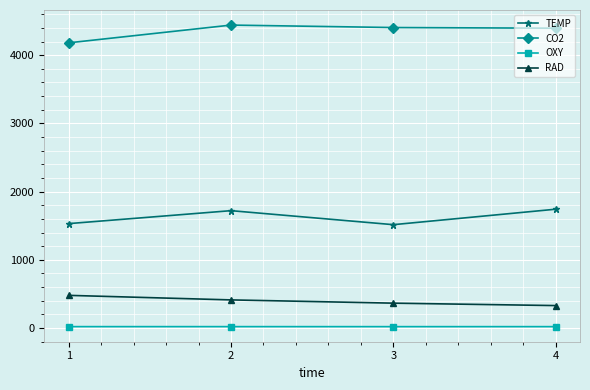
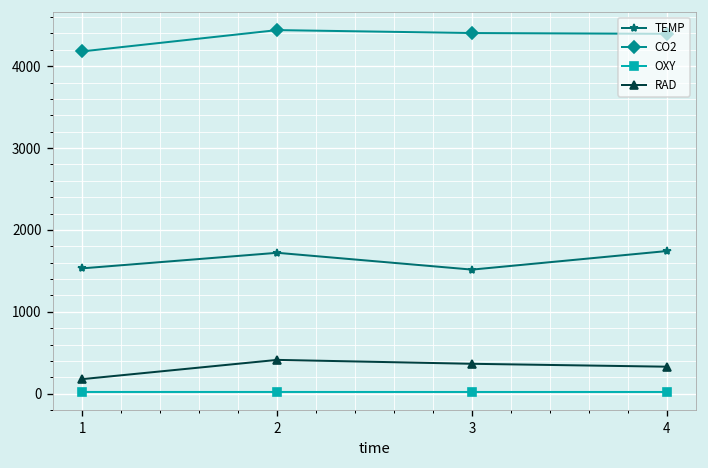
RAD, 1: 500 -> 200
